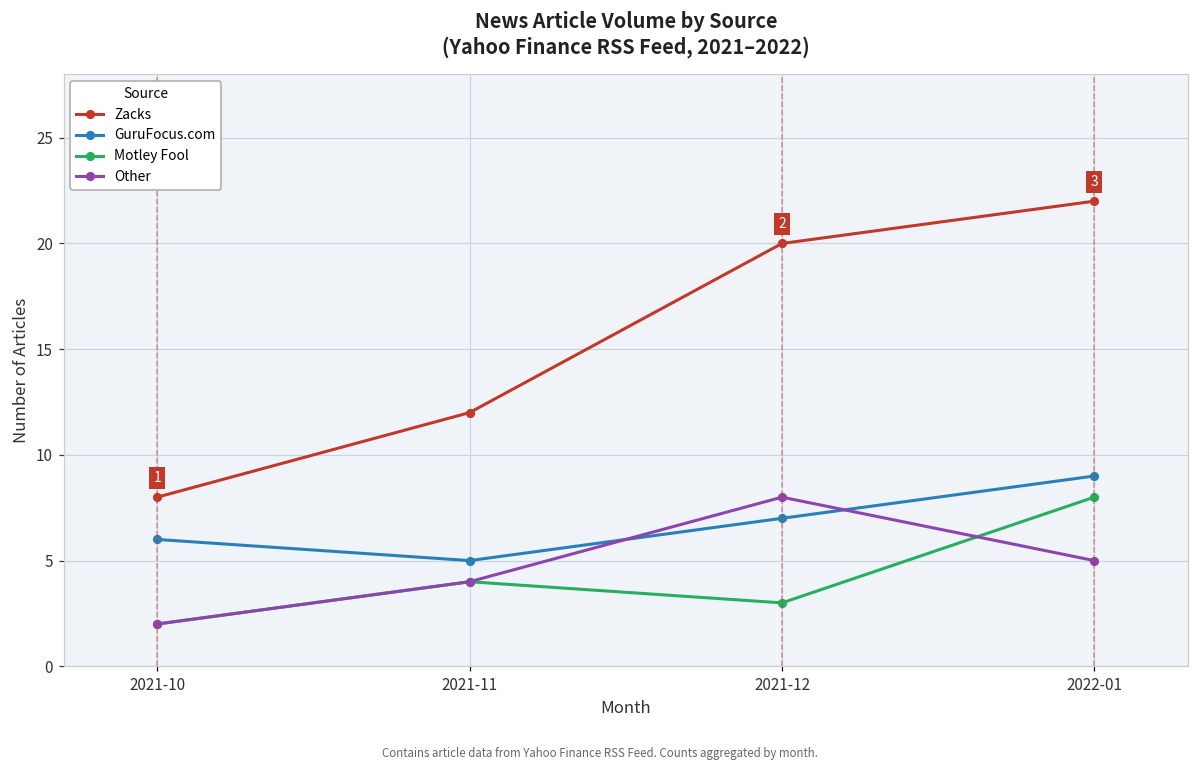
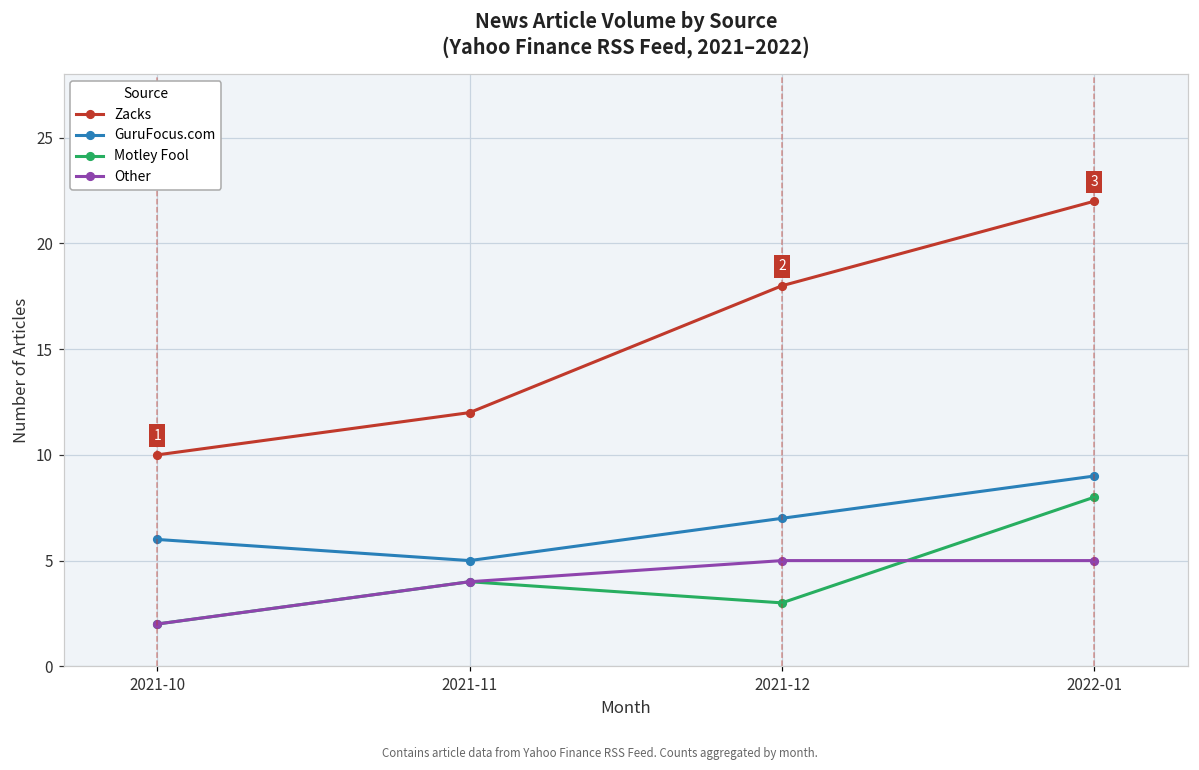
Zacks, 2021-10: 8 -> 10
Zacks, 2021-12: 20 -> 18
Other, 2021-12: 8 -> 5
